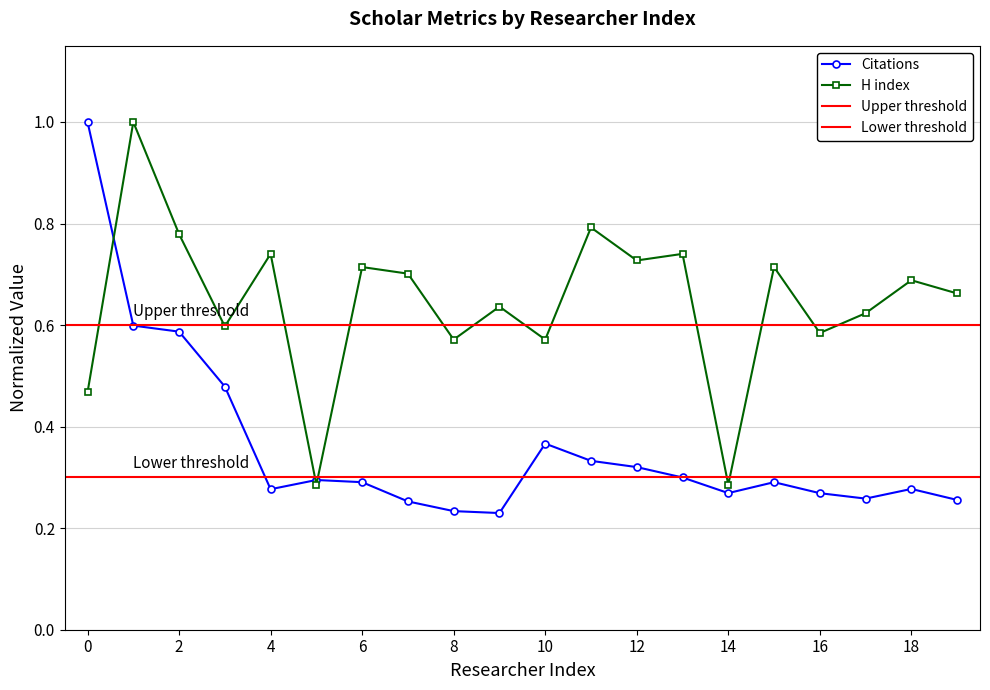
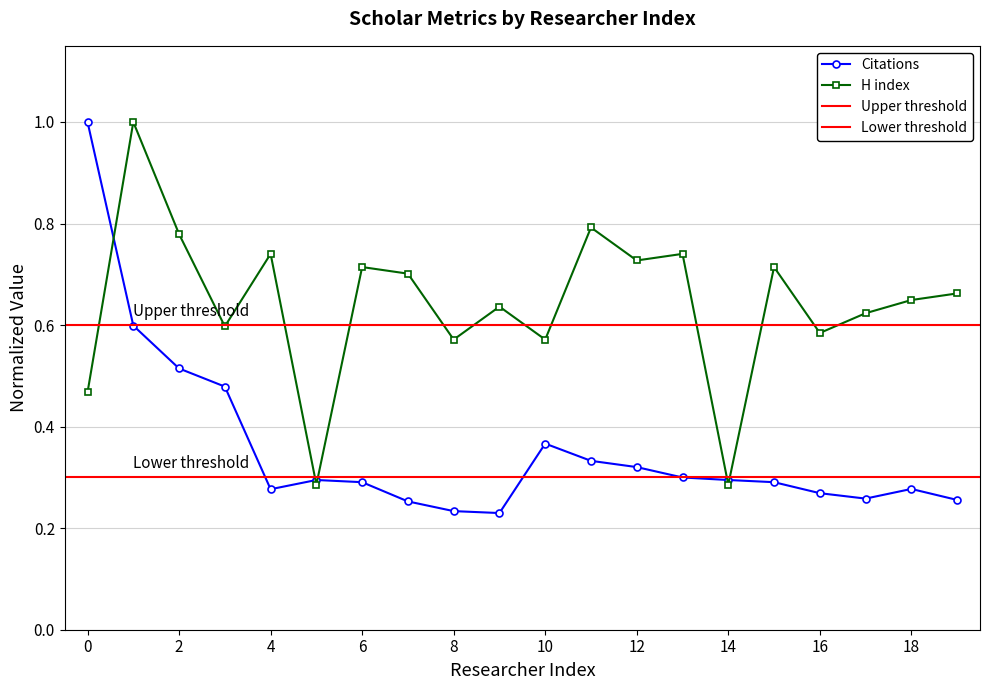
Citations, 2: 0.59 -> 0.51
Citations, 14: 0.27 -> 0.29
H index, 18: 0.69 -> 0.65
